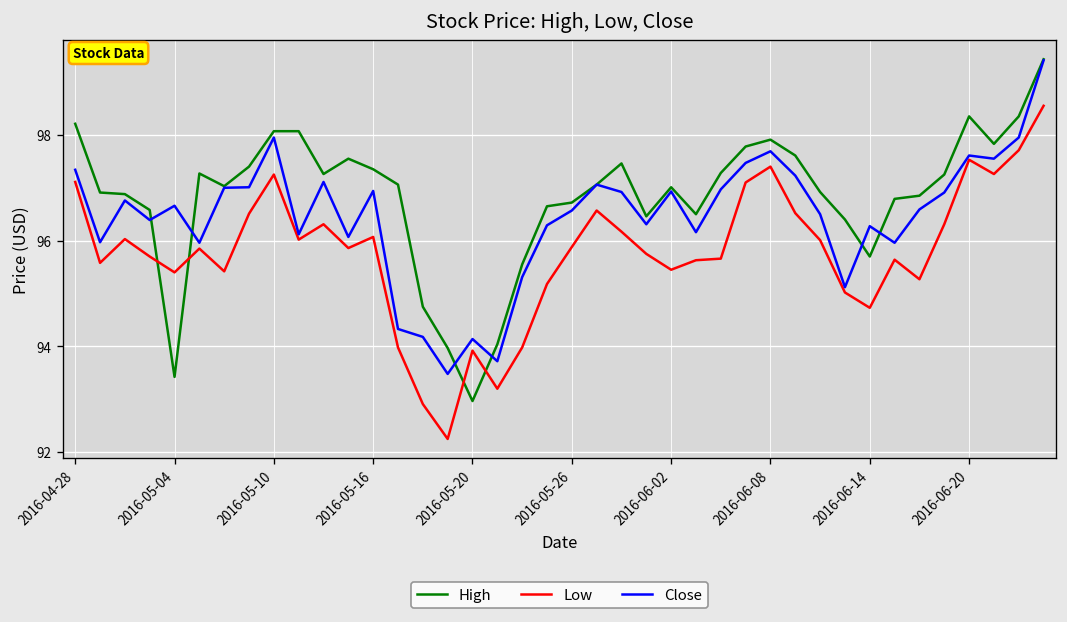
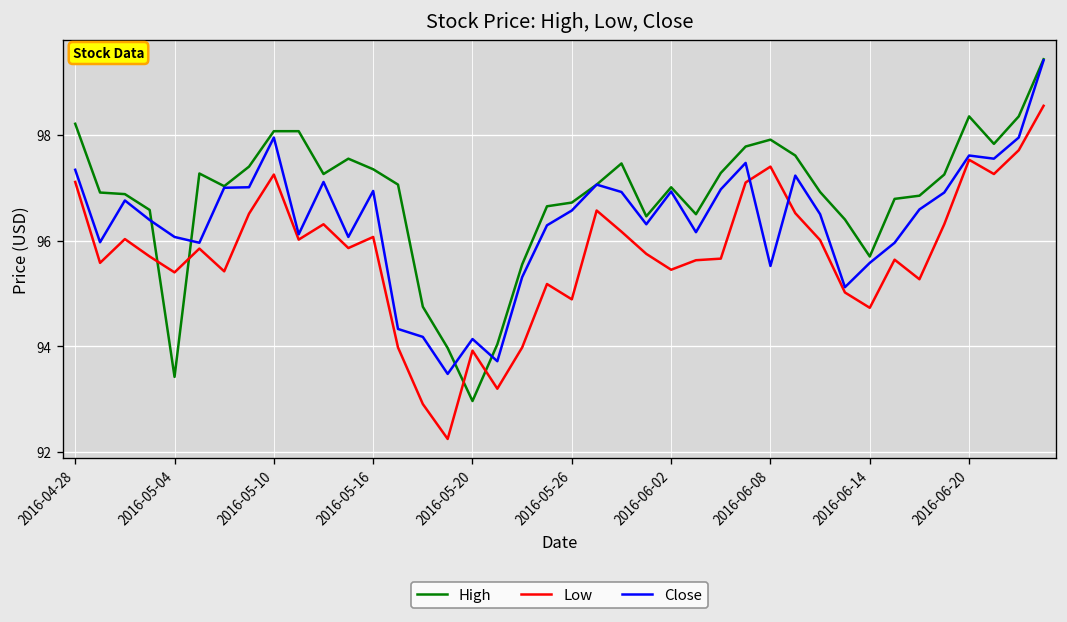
Close, 2016-05-04: 96.7 -> 96.1
Low, 2016-05-26: 95.9 -> 94.9
Close, 2016-06-08: 97.7 -> 95.5
Close, 2016-06-14: 96.3 -> 95.6
